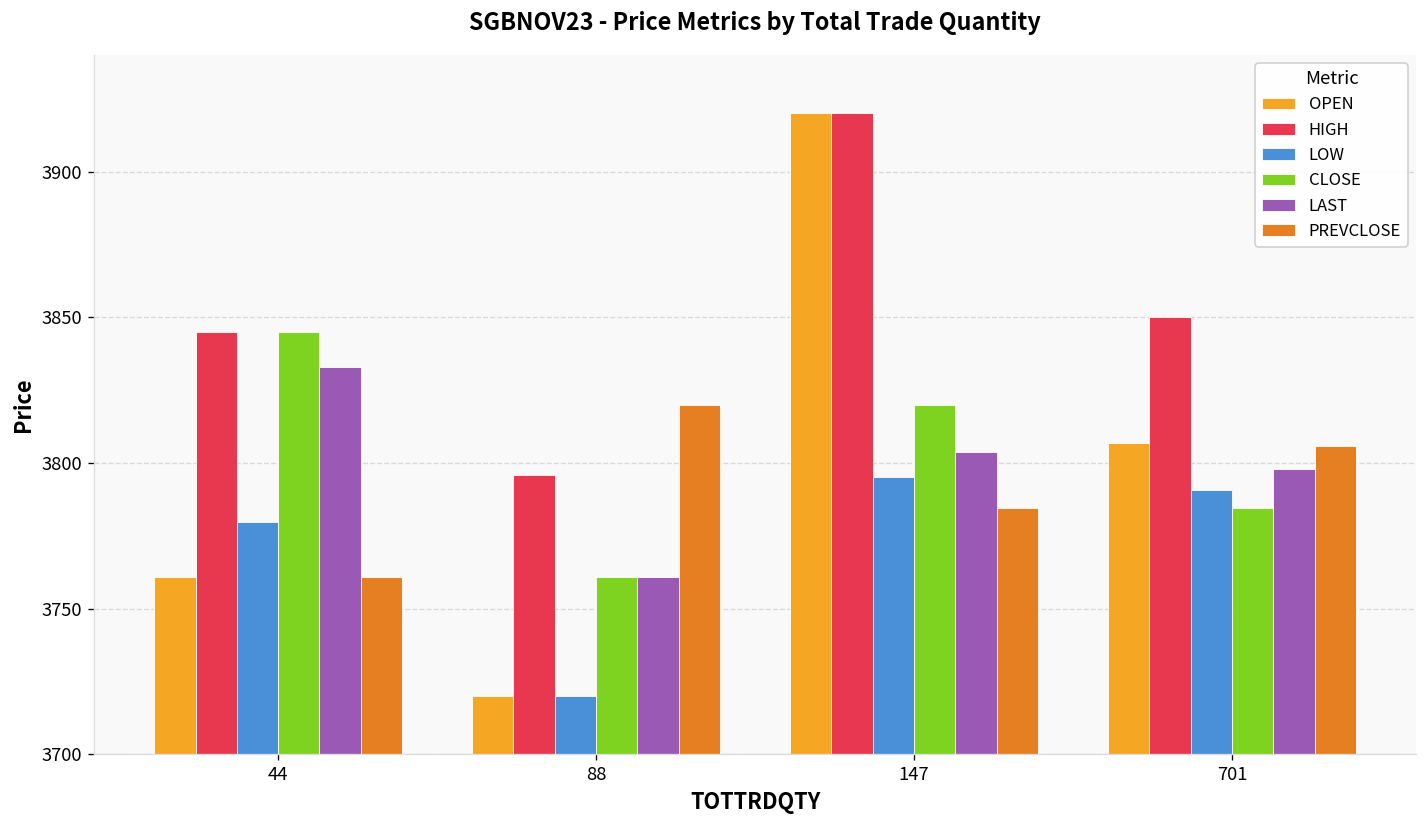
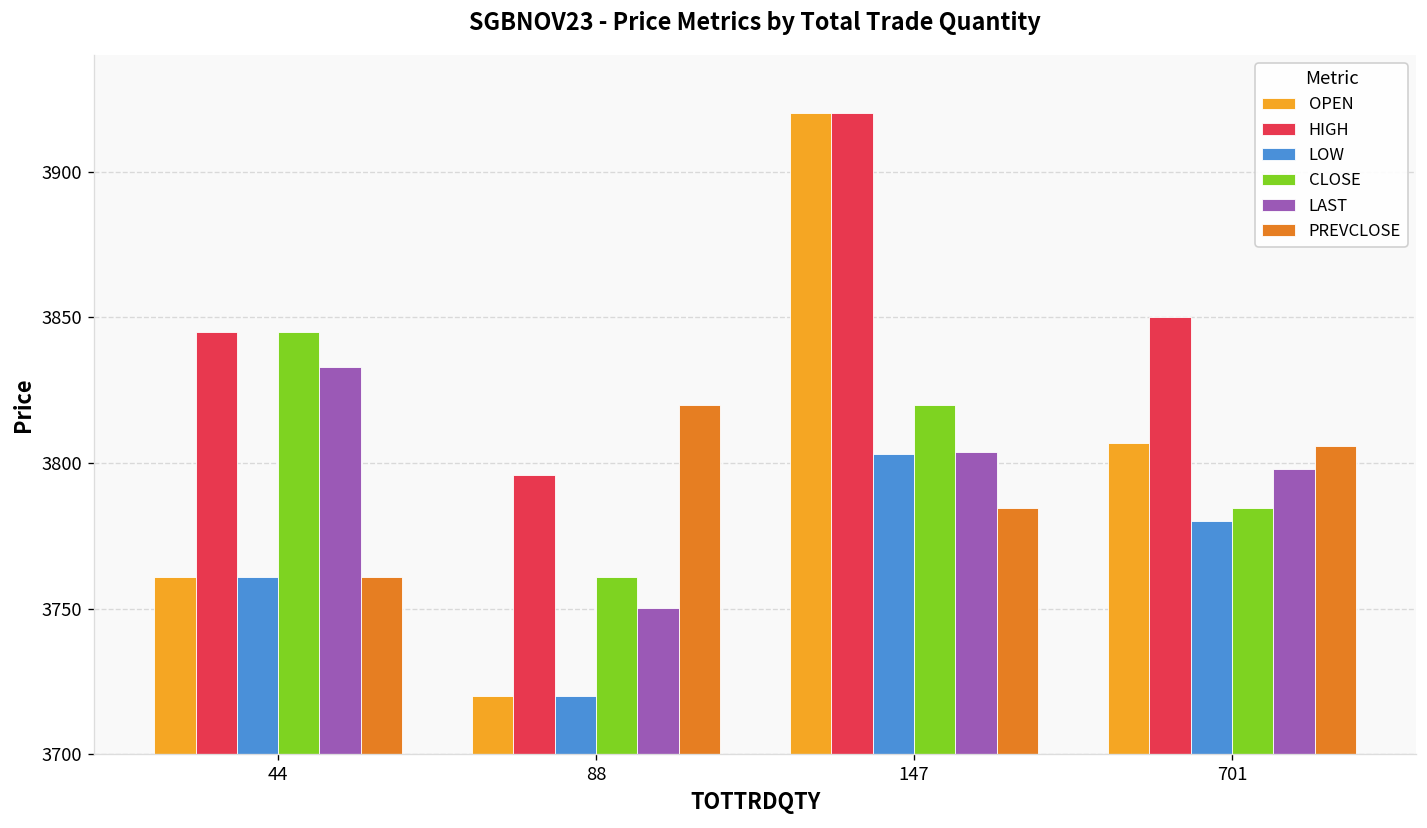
LOW, 44: 3780 -> 3761
LAST, 88: 3761 -> 3750
LOW, 147: 3795 -> 3803
LOW, 701: 3791 -> 3780
